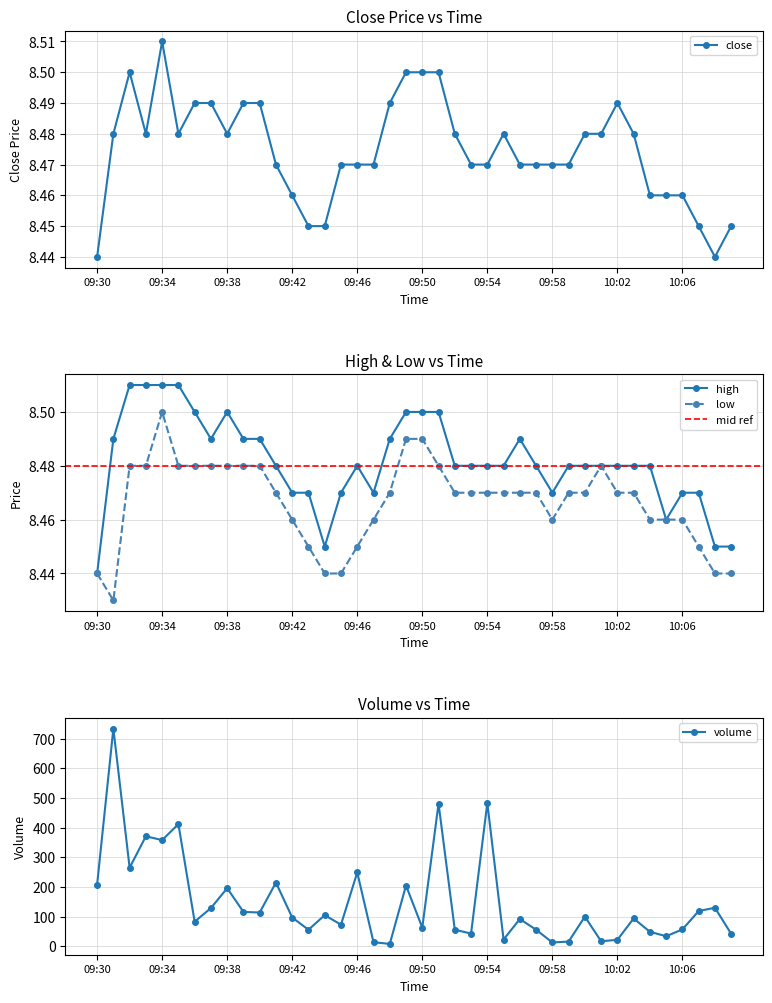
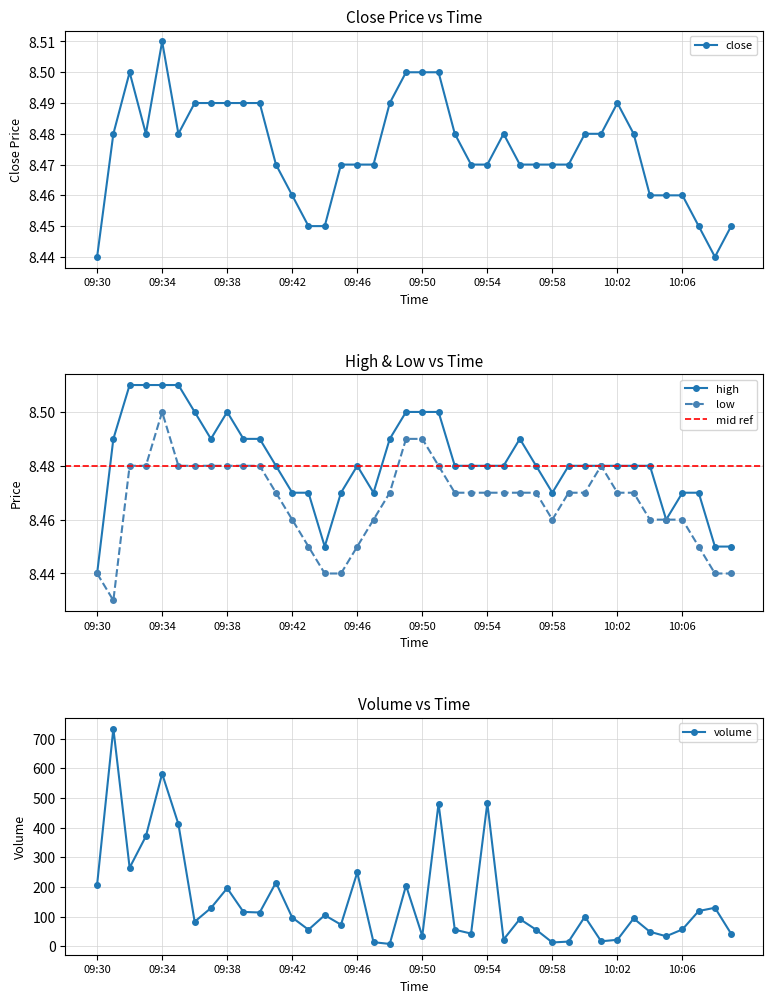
Close Price vs Time, 09:38: 8.48 -> 8.49
Volume vs Time, 09:34: 360 -> 580
Volume vs Time, 09:50: 60 -> 40
